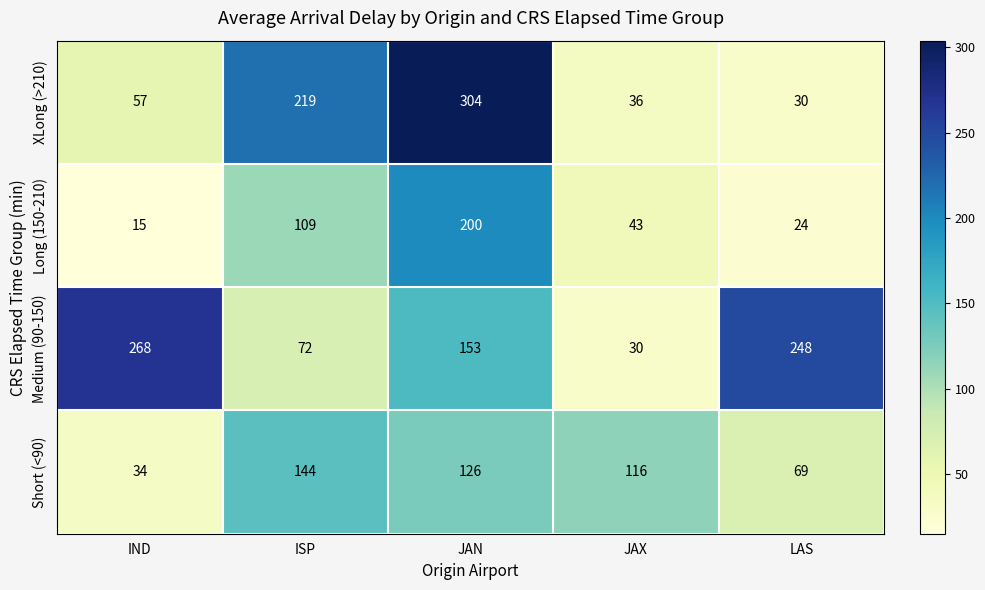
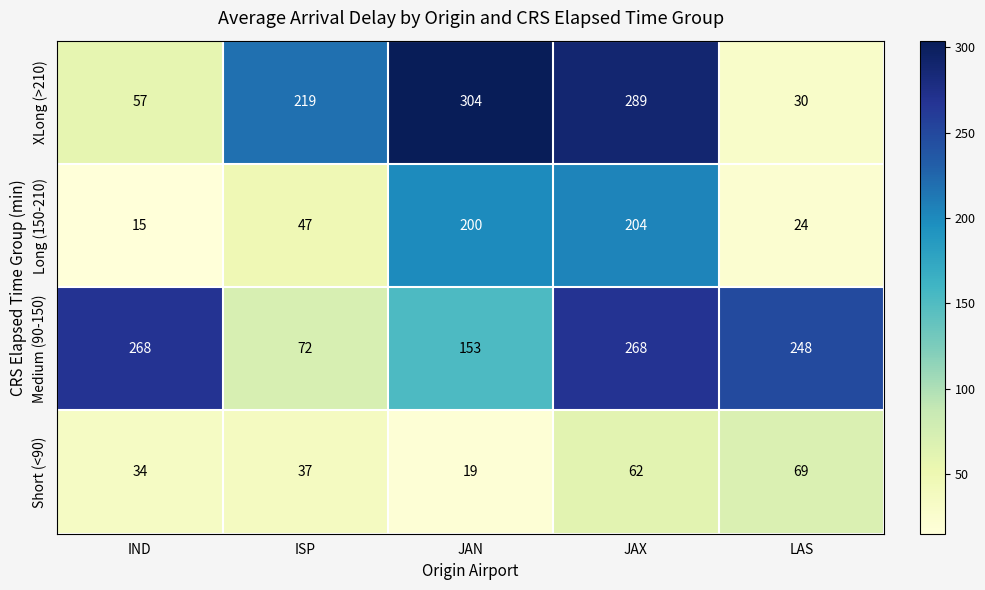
XLong (>210), JAX: 36 -> 289
Long (150-210), ISP: 109 -> 47
Long (150-210), JAX: 43 -> 204
Medium (90-150), JAX: 30 -> 268
Short (<90), ISP: 144 -> 37
Short (<90), JAN: 126 -> 19
Short (<90), JAX: 116 -> 62
